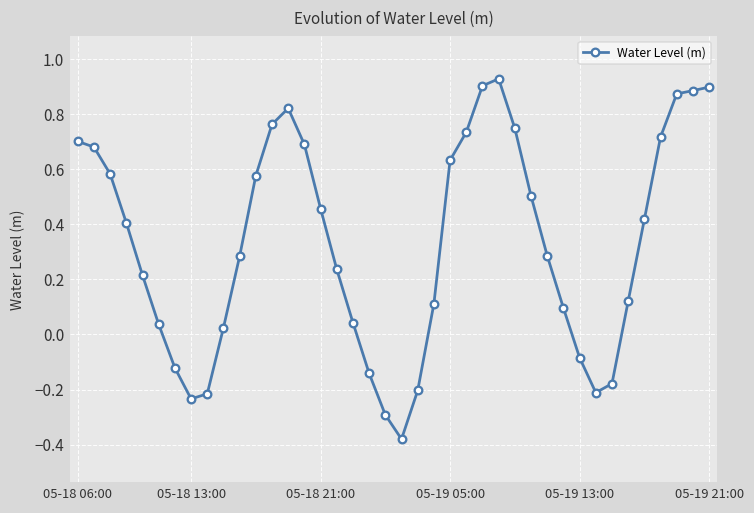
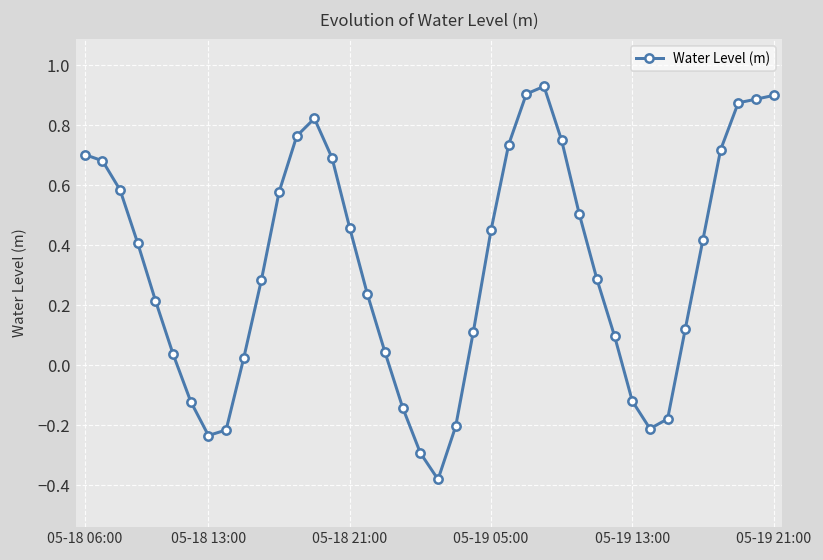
05-19 05:00: 0.63 -> 0.45
05-19 13:00: -0.08 -> -0.12
